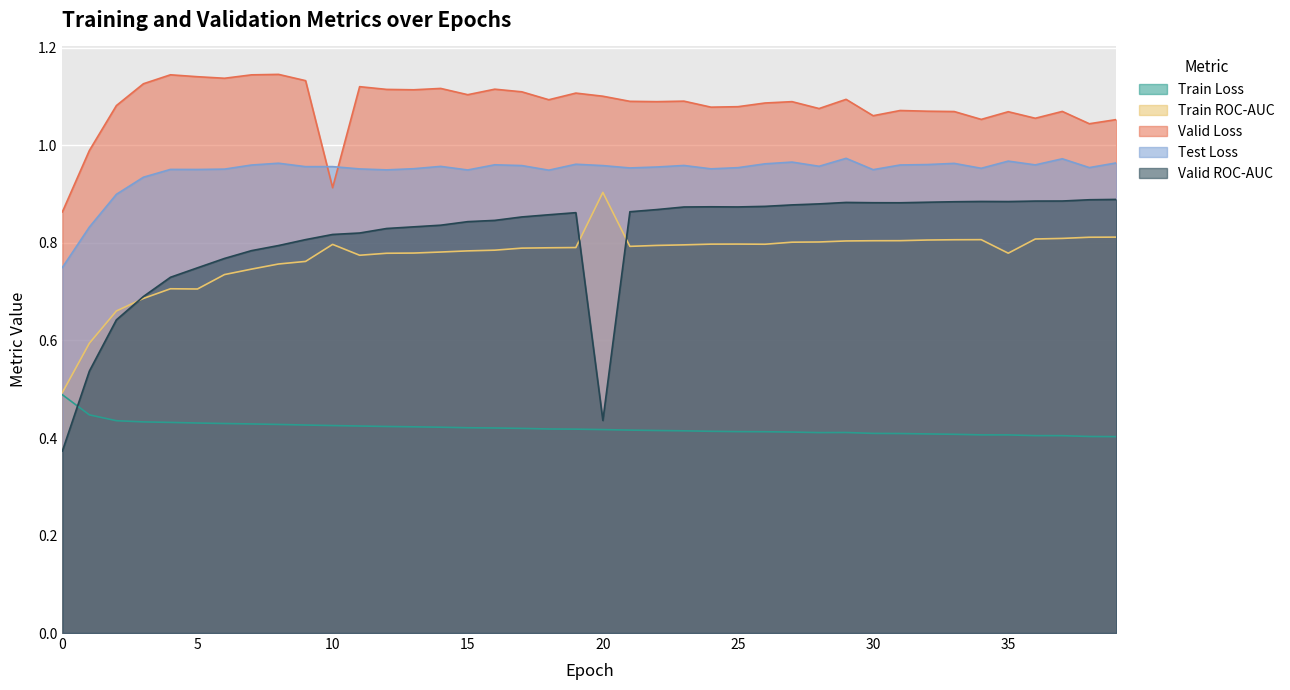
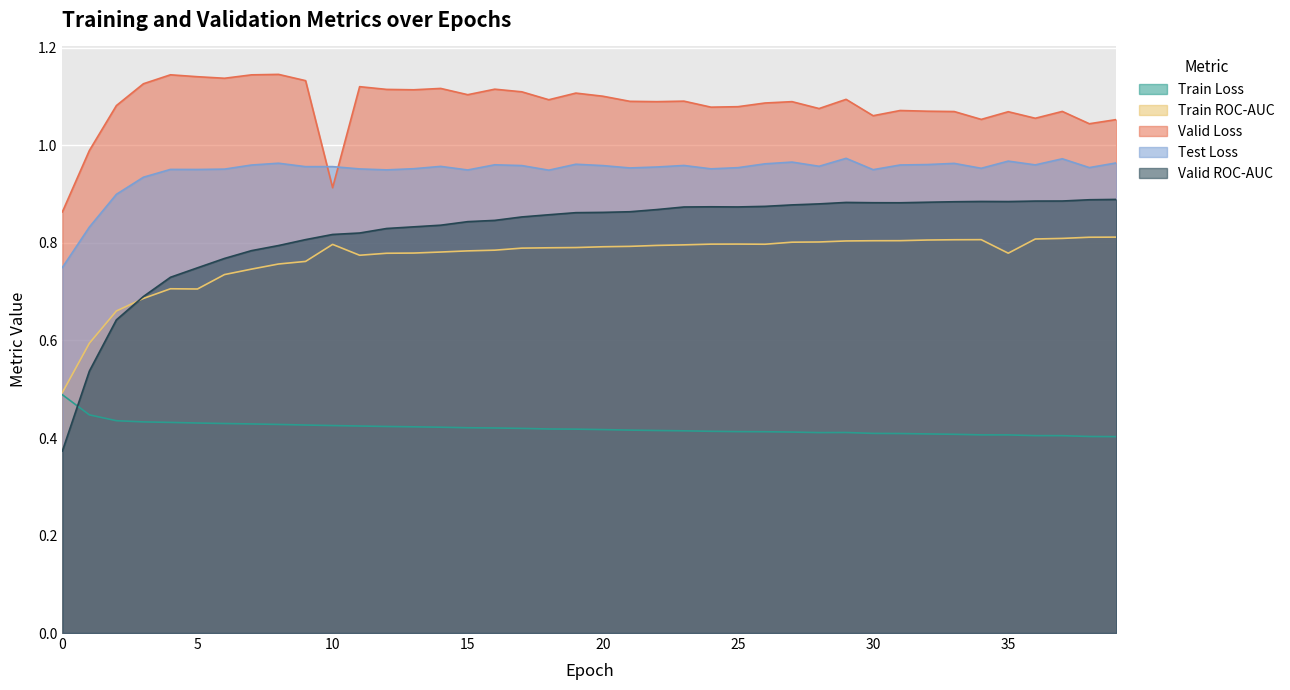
Train ROC-AUC, 20: 0.90 -> 0.79
Valid ROC-AUC, 20: 0.44 -> 0.86
